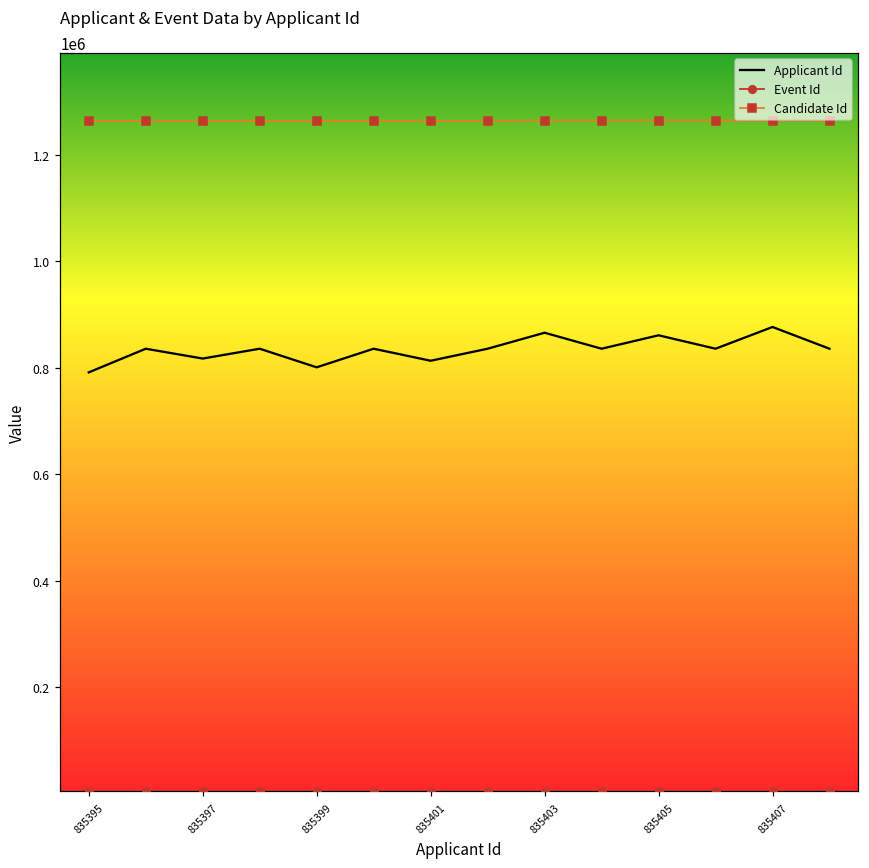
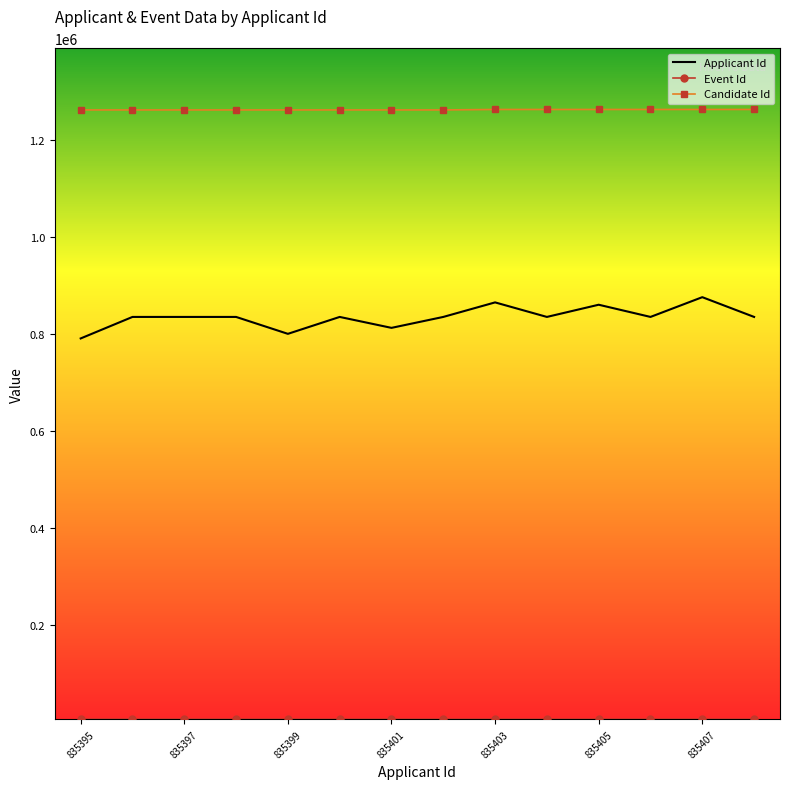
Applicant Id, 835397: 820000 -> 840000
